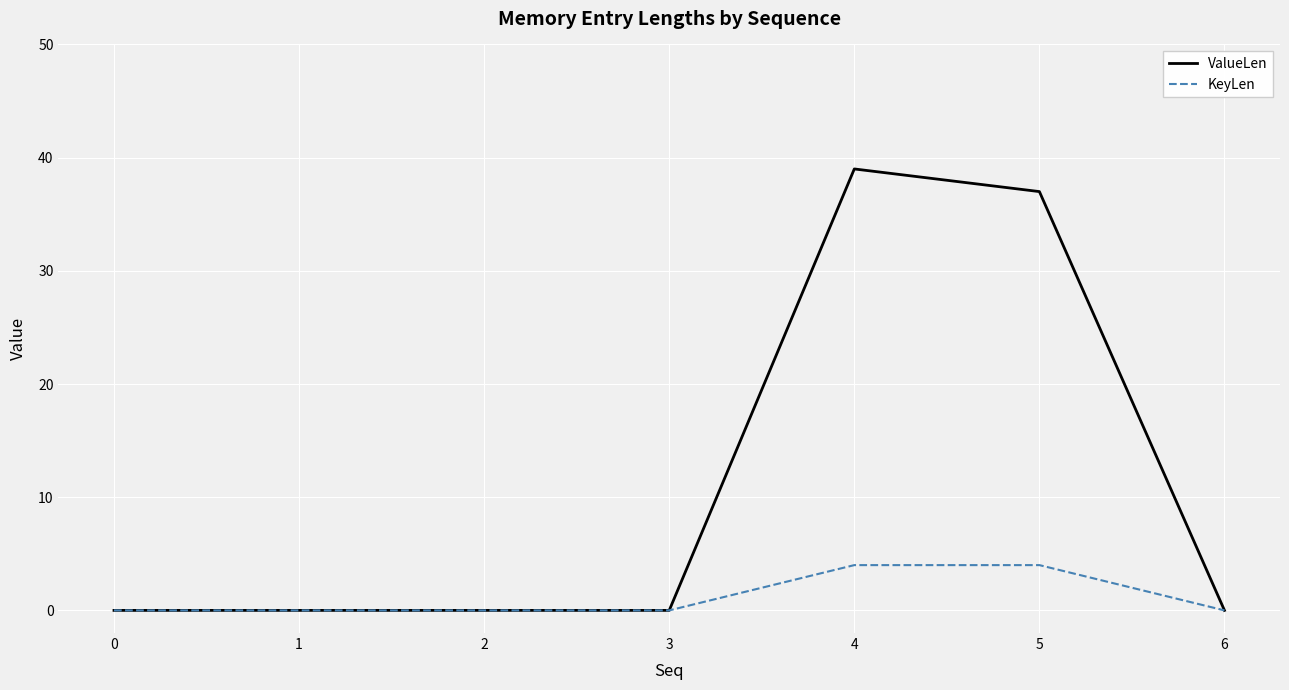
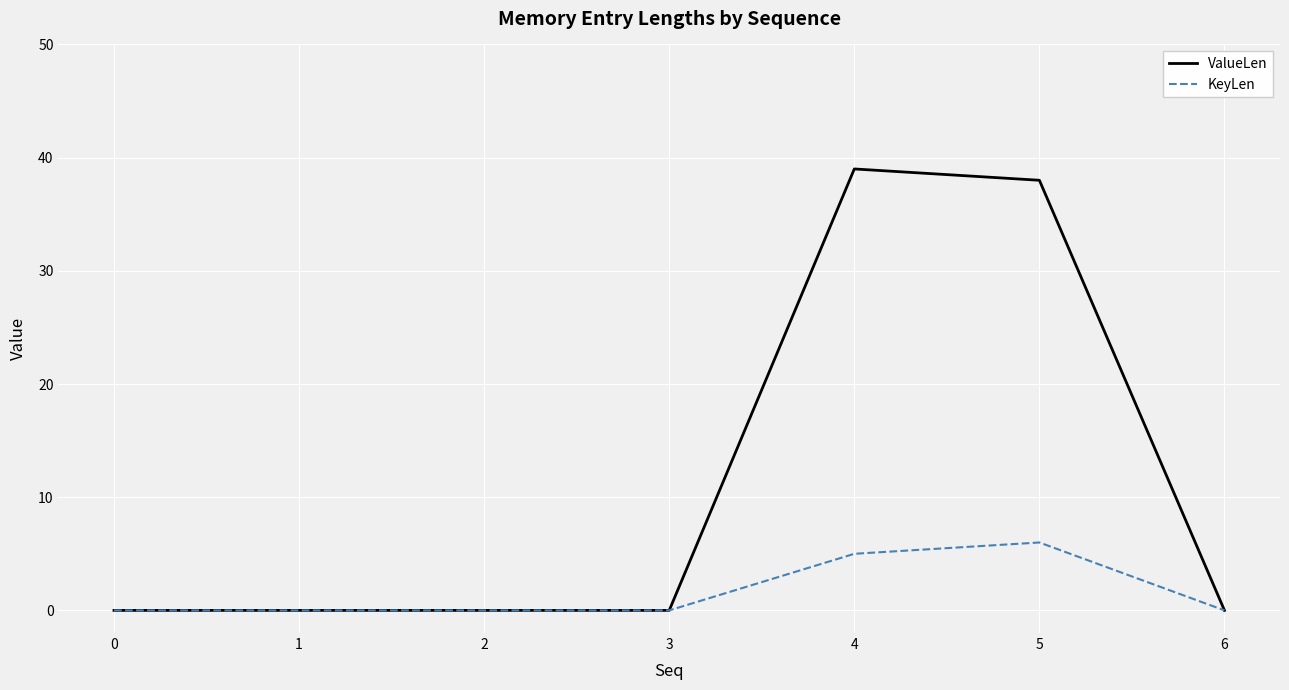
KeyLen, 4: 4 -> 5
ValueLen, 5: 37 -> 38
KeyLen, 5: 4 -> 6
